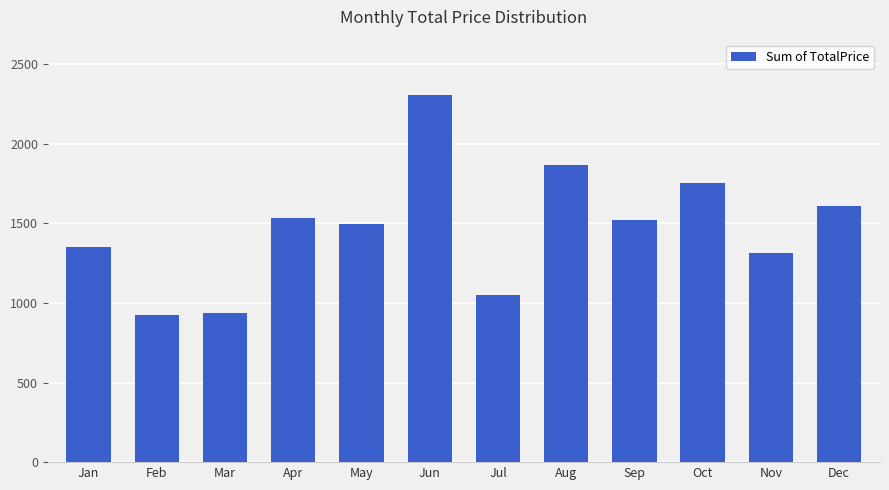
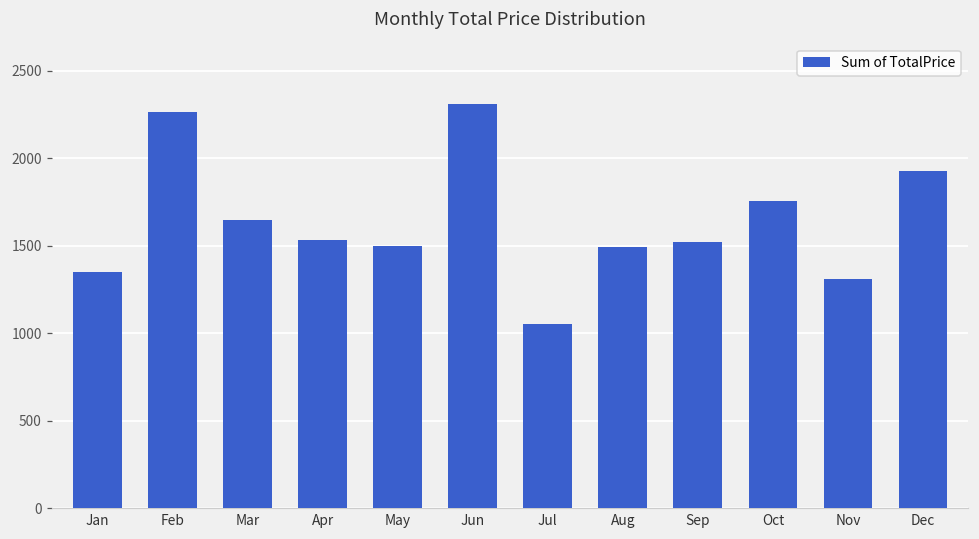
Feb: 930 -> 2270
Mar: 940 -> 1650
Aug: 1870 -> 1490
Dec: 1610 -> 1930
